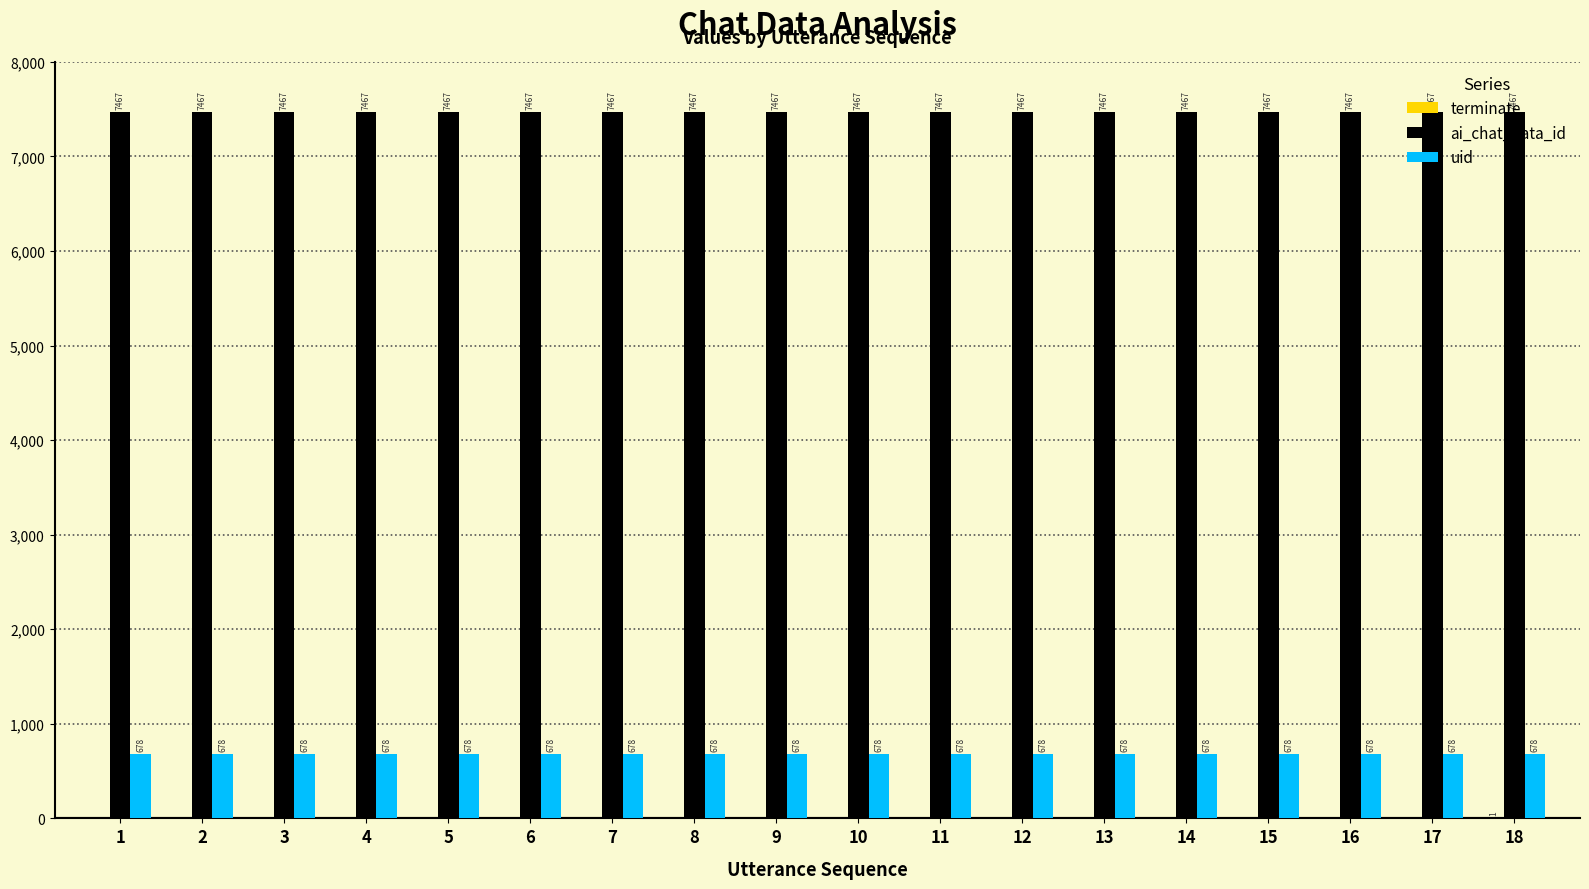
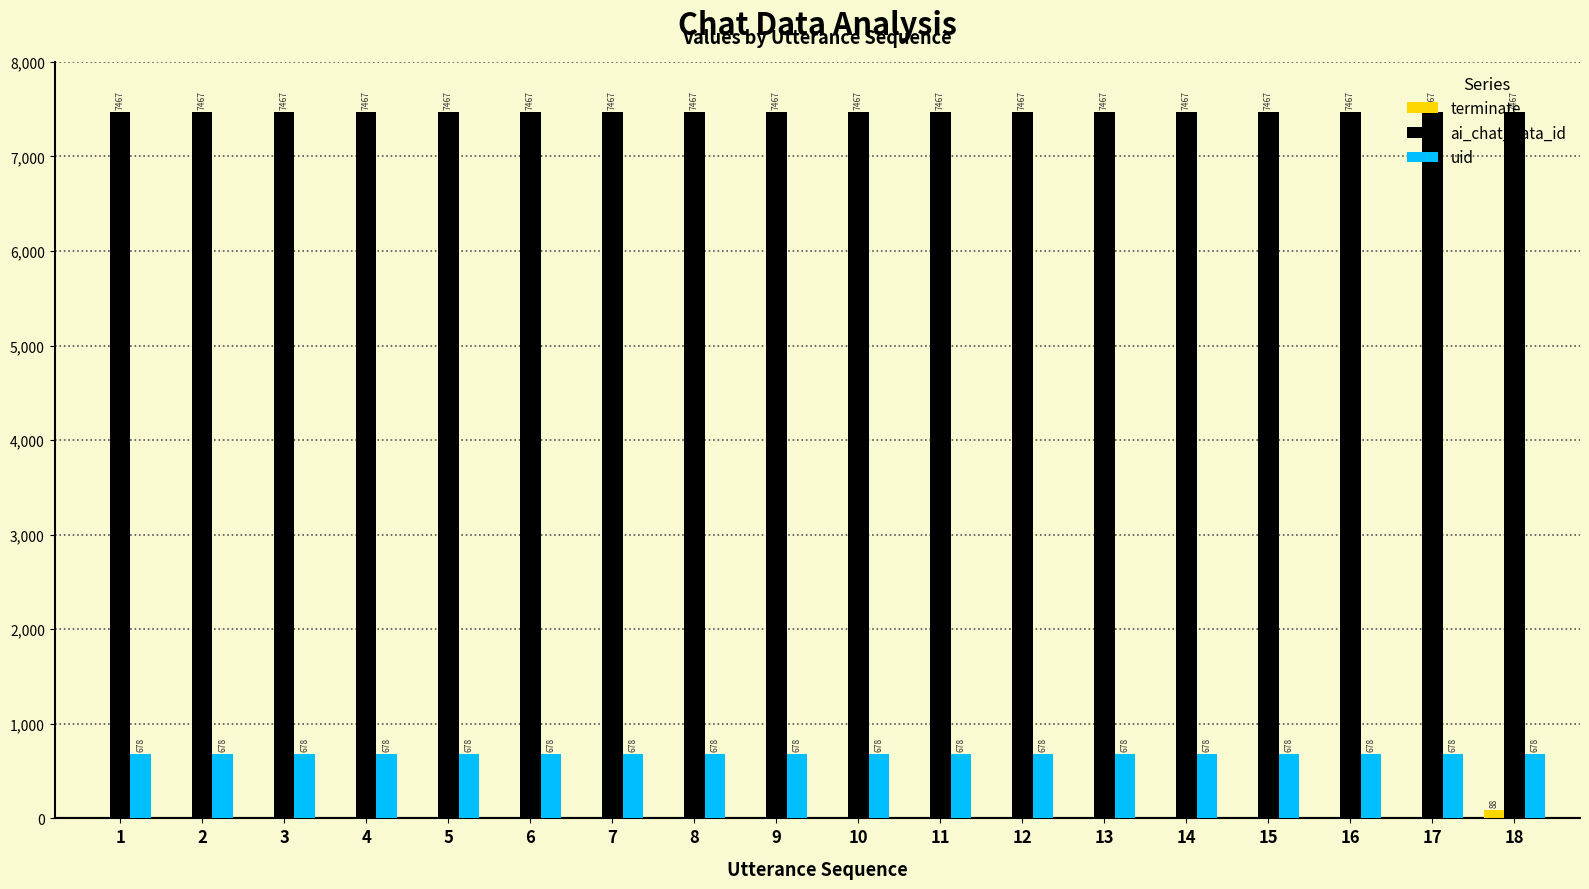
terminate, 18: 1 -> 88
